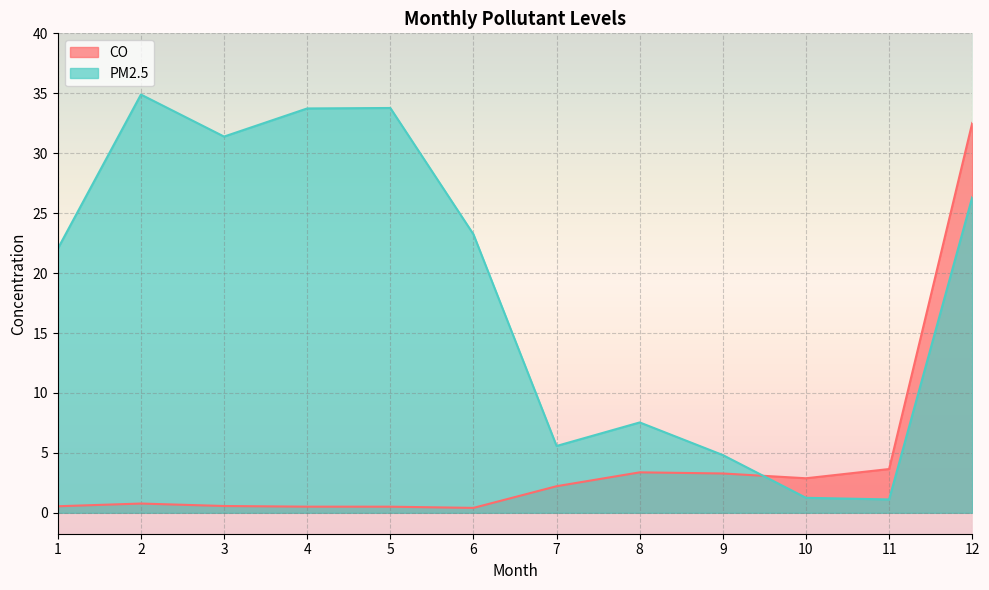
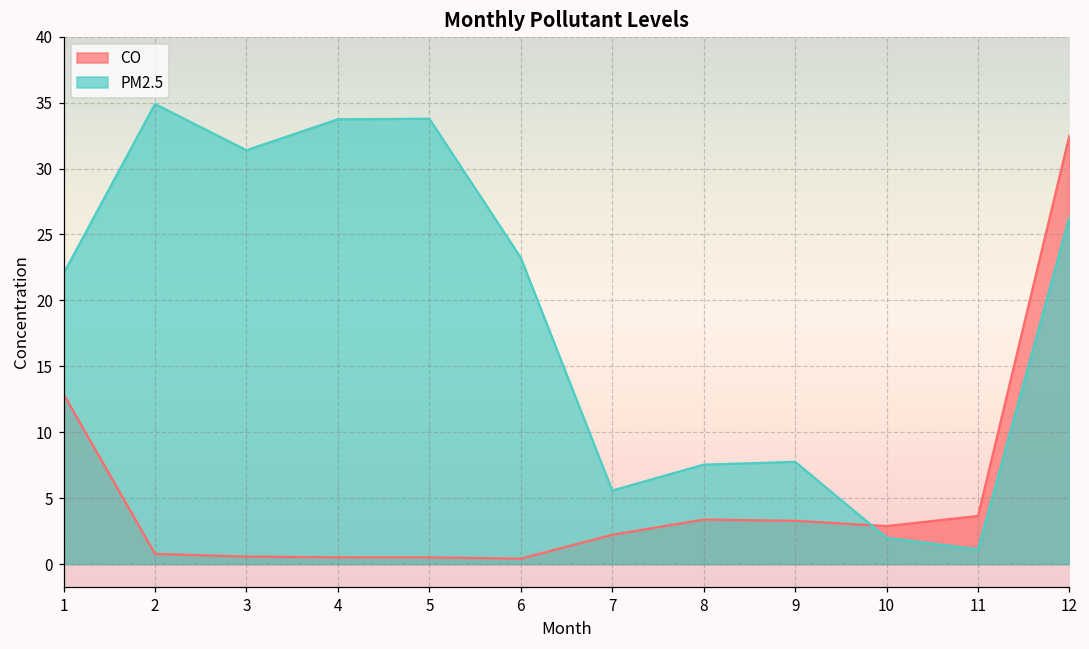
CO, 1: 0.5 -> 12.9
PM2.5, 9: 4.8 -> 7.8
PM2.5, 10: 1.3 -> 2.0
